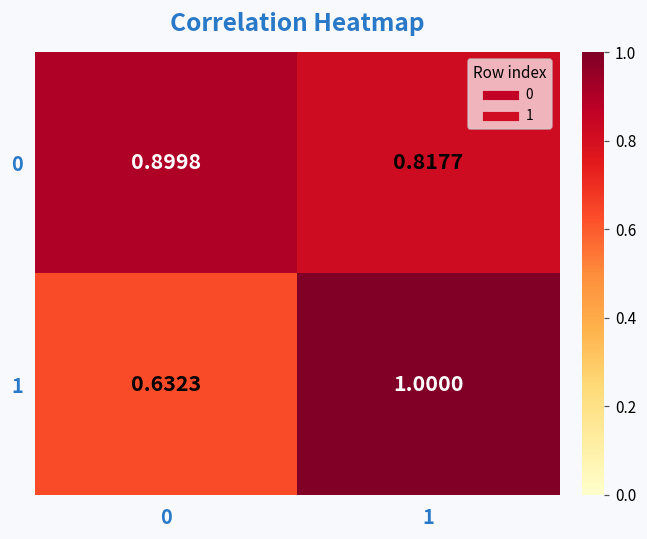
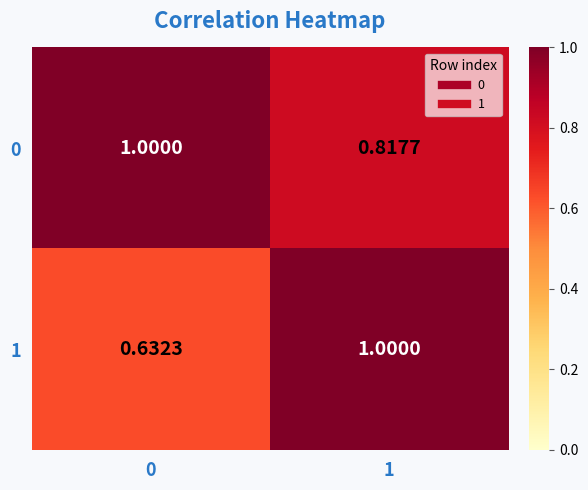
0, 0: 0.8998 -> 1.0000
